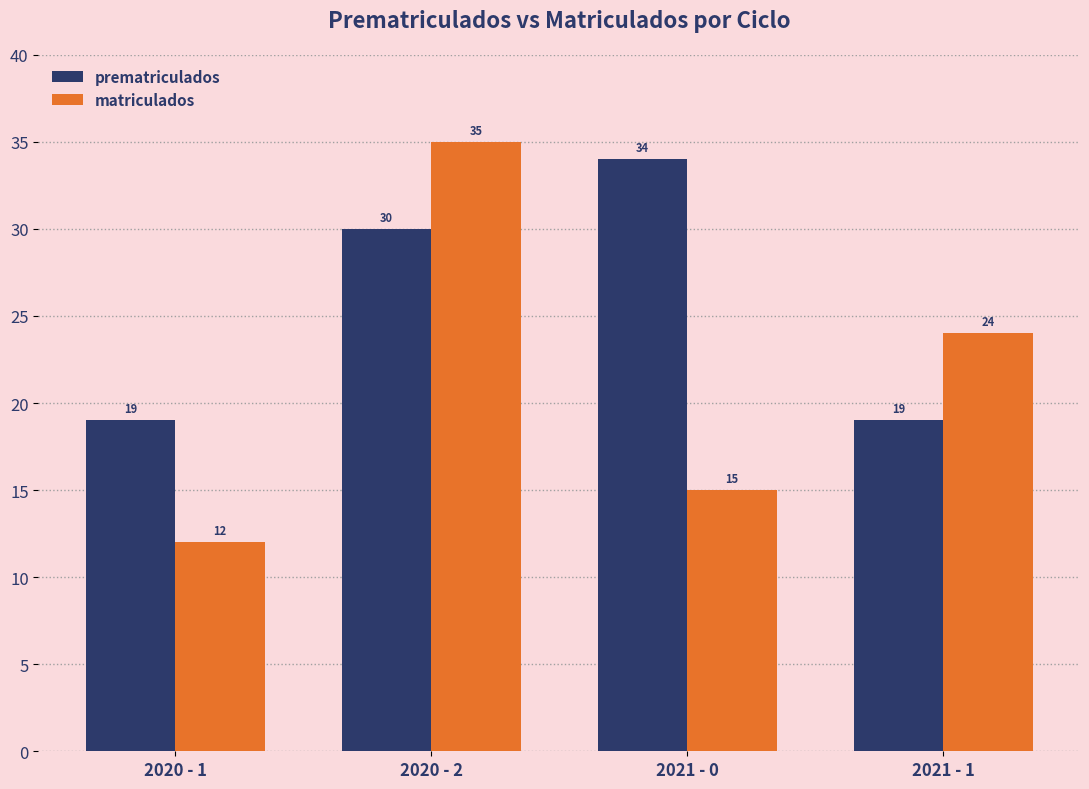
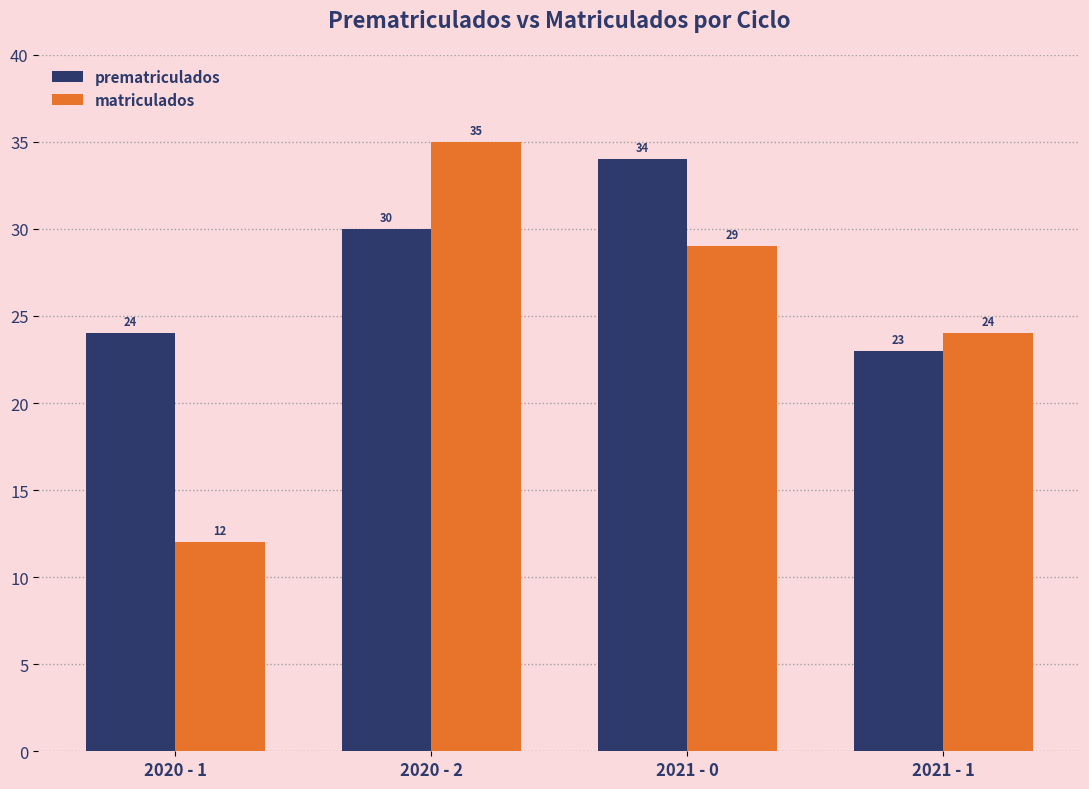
prematriculados, 2020 - 1: 19 -> 24
matriculados, 2021 - 0: 15 -> 29
prematriculados, 2021 - 1: 19 -> 23
